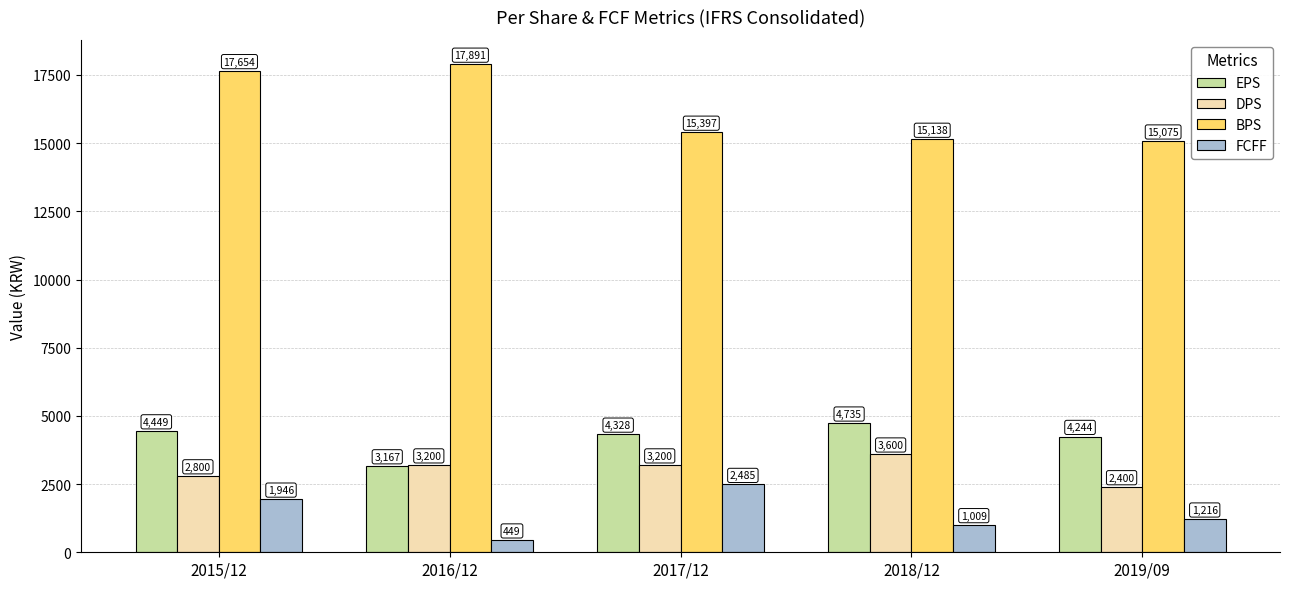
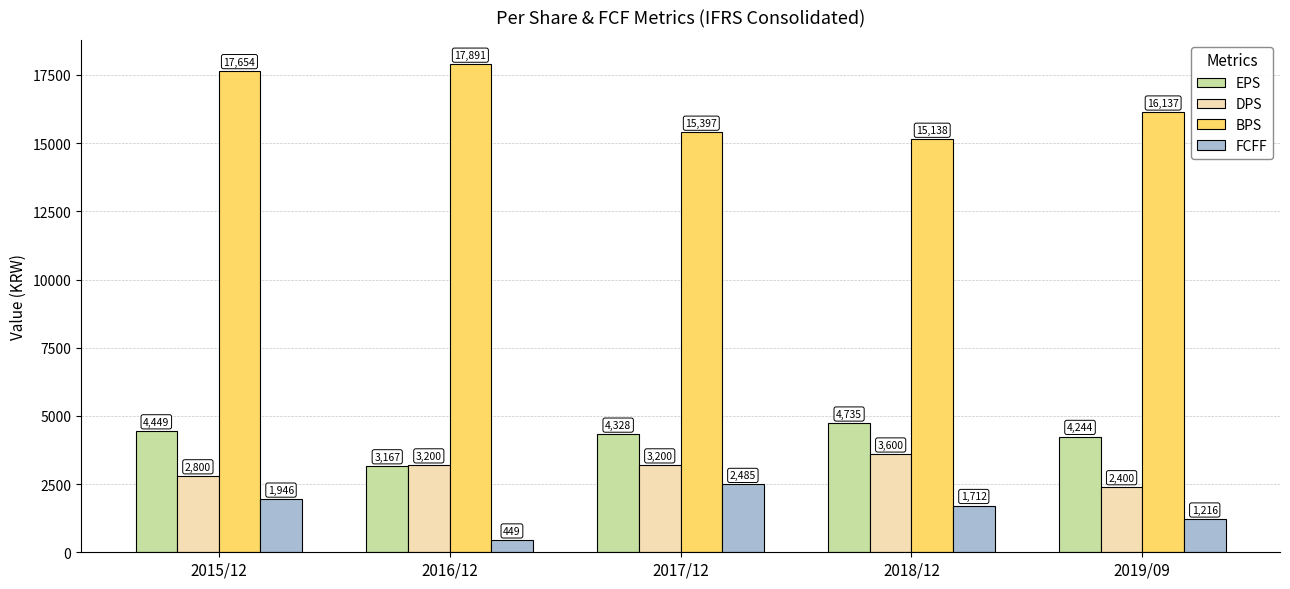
FCFF, 2018/12: 1,009 -> 1,712
BPS, 2019/09: 15,075 -> 16,137
